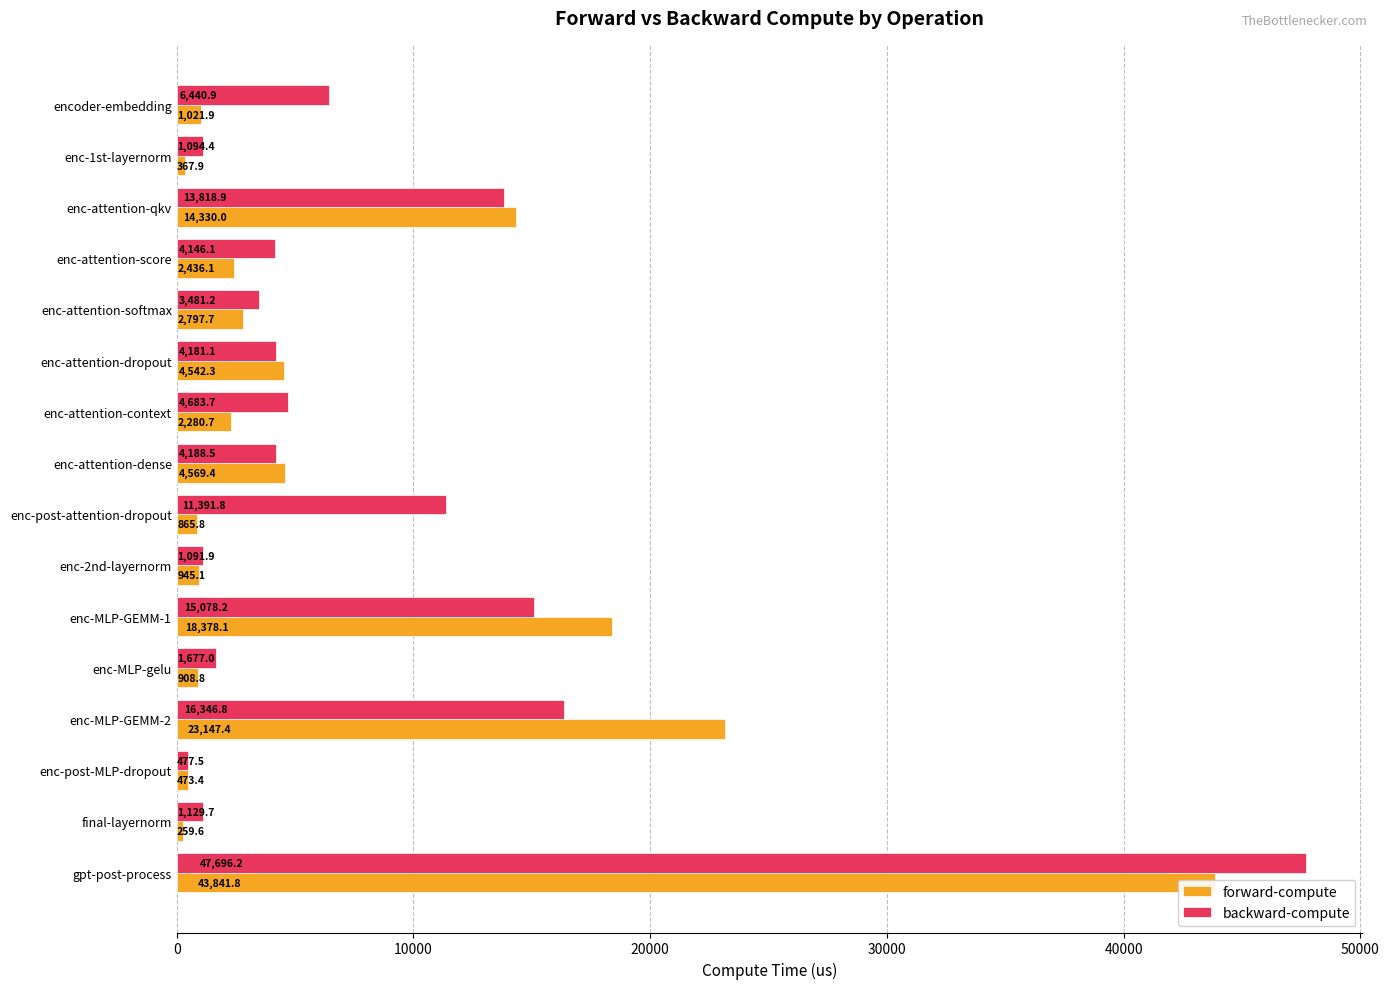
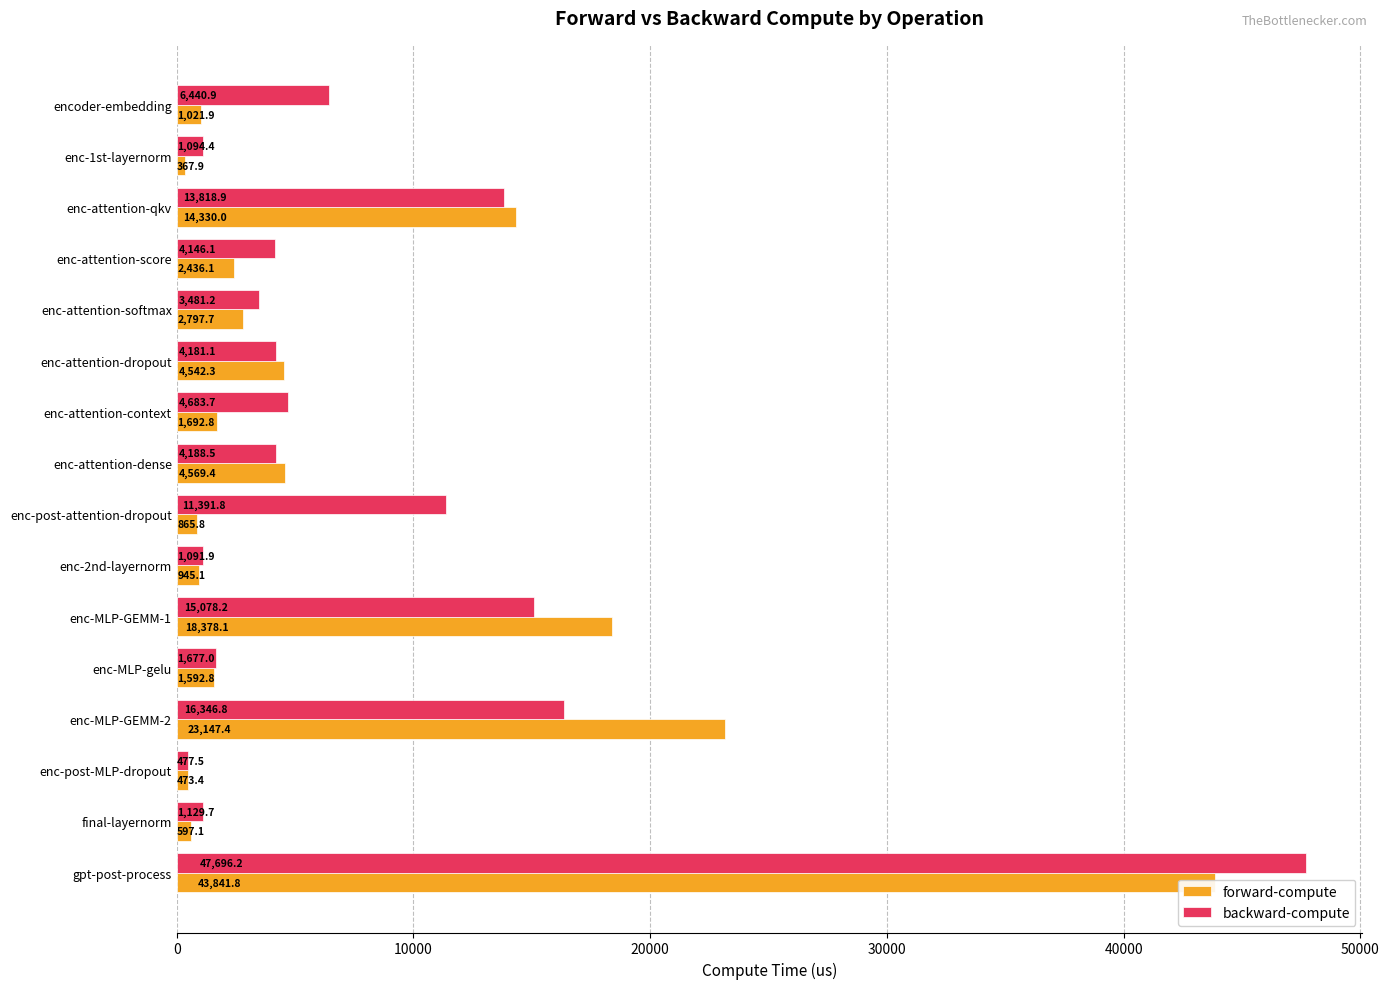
forward-compute, enc-attention-context: 2,280.7 -> 1,692.8
forward-compute, enc-MLP-gelu: 908.8 -> 1,592.8
forward-compute, final-layernorm: 259.6 -> 597.1
